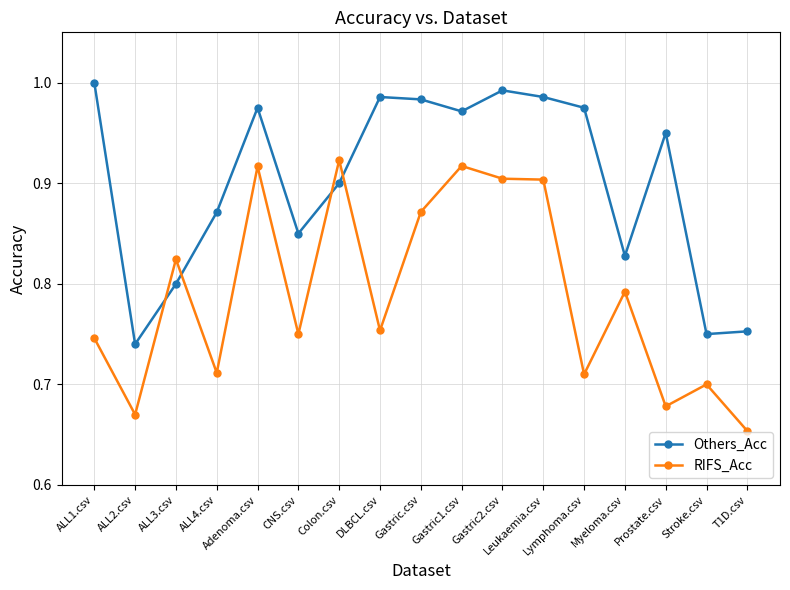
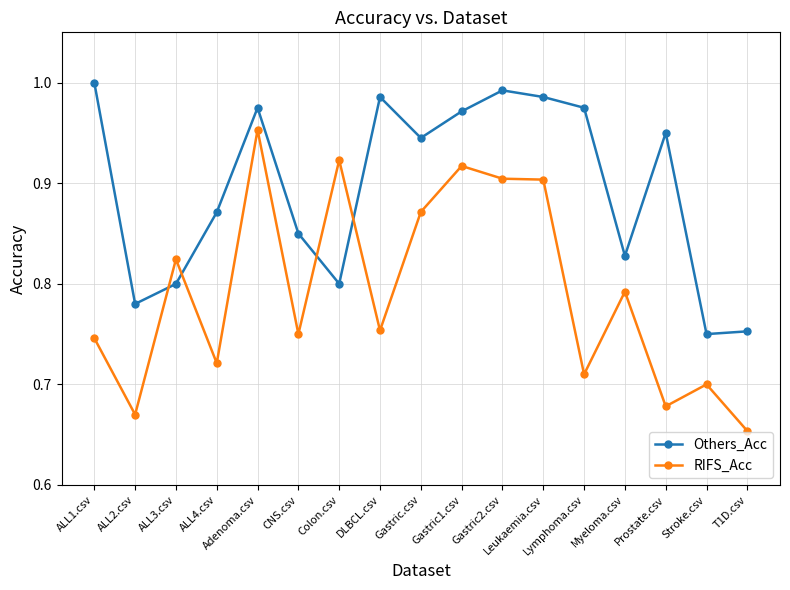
Others_Acc, ALL2.csv: 0.74 -> 0.78
RIFS_Acc, ALL4.csv: 0.711 -> 0.721
RIFS_Acc, Adenoma.csv: 0.917 -> 0.953
Others_Acc, Colon.csv: 0.9 -> 0.8
Others_Acc, Gastric.csv: 0.983 -> 0.945
